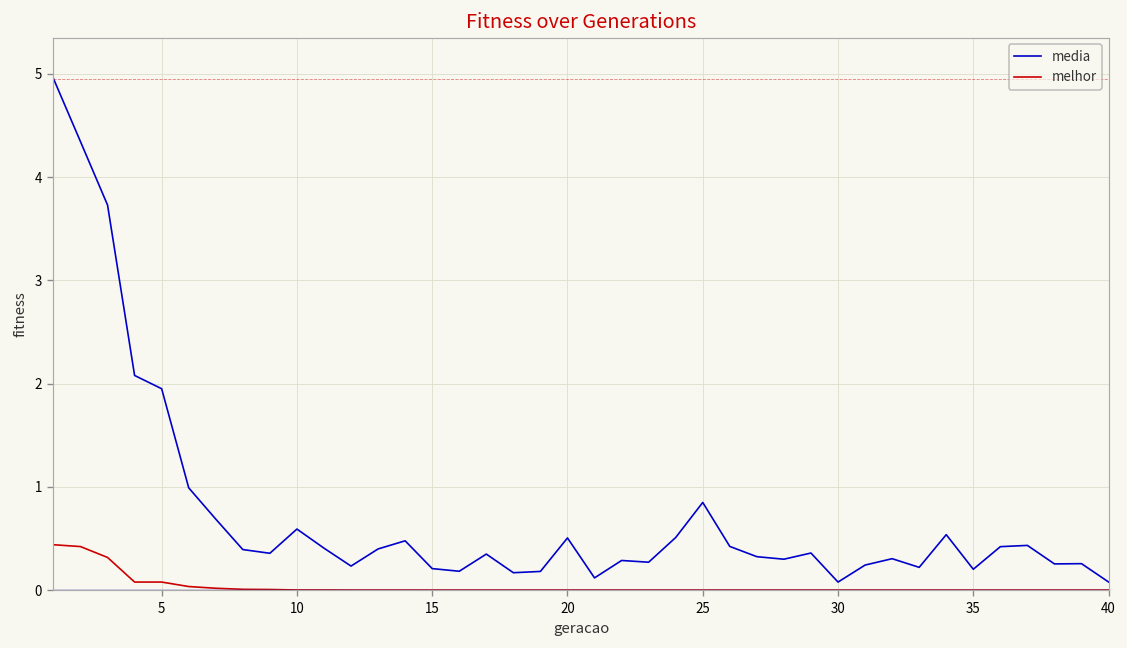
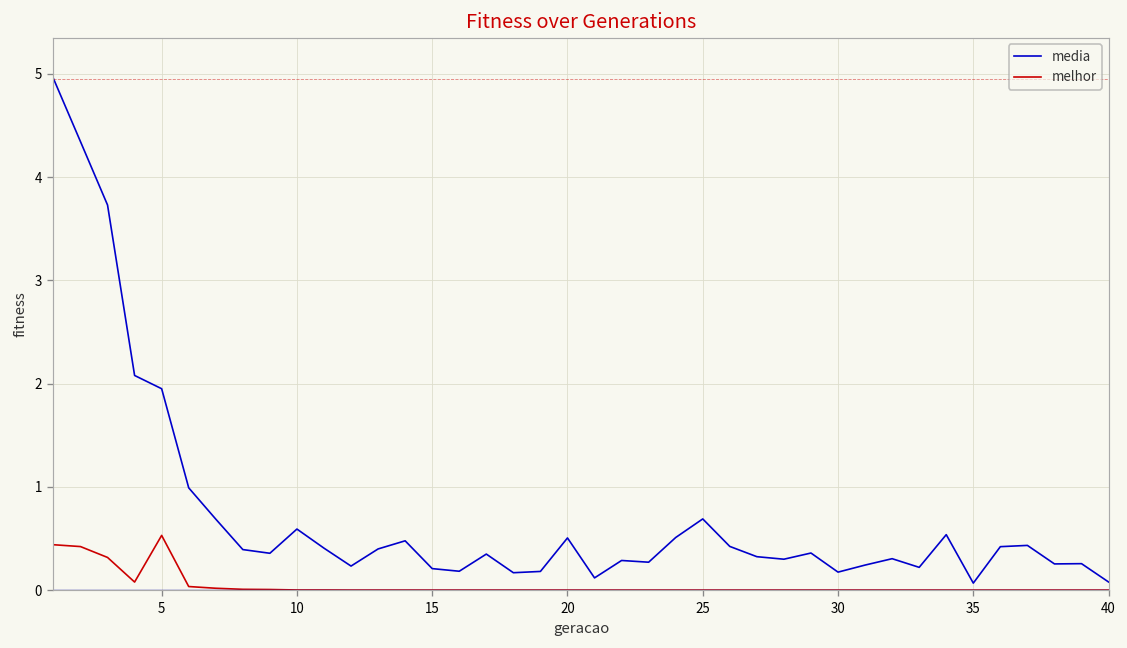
melhor, 5: 0.1 -> 0.5
media, 25: 0.8 -> 0.7
media, 30: 0.1 -> 0.2
media, 35: 0.2 -> 0.1
